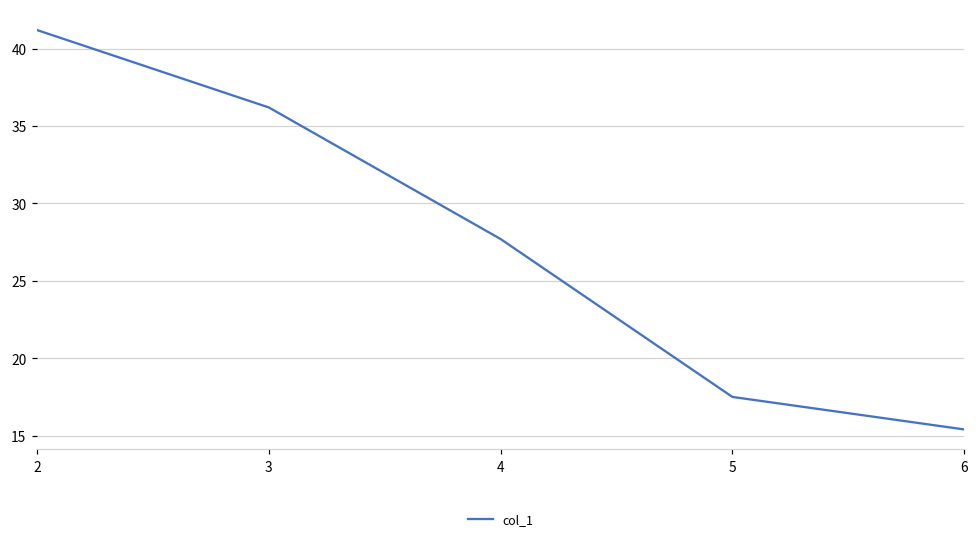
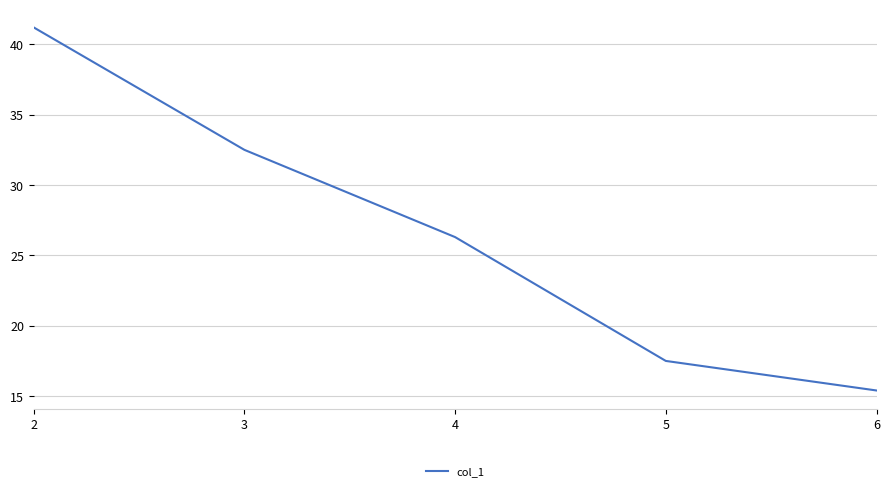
3: 36.2 -> 32.5
4: 27.7 -> 26.3
